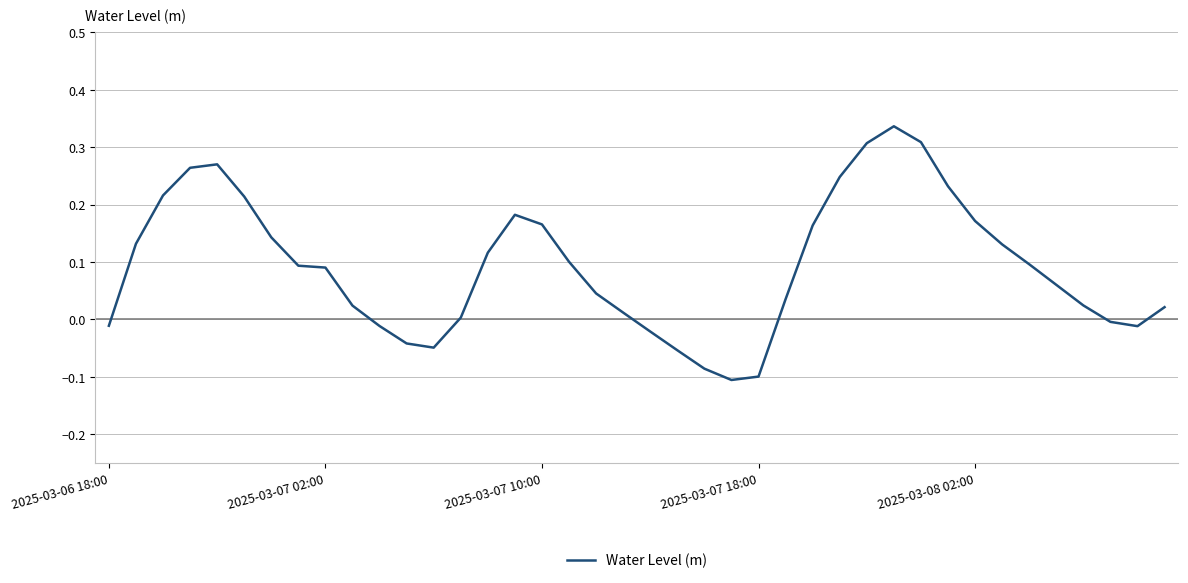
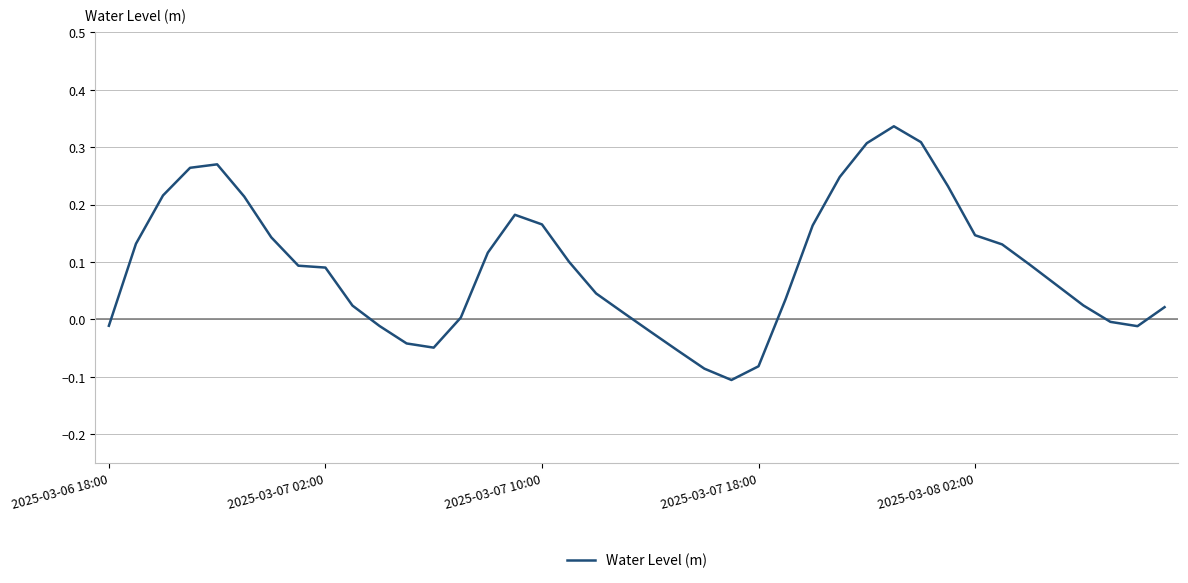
2025-03-07 18:00: -0.10 -> -0.08
2025-03-08 02:00: 0.17 -> 0.15
